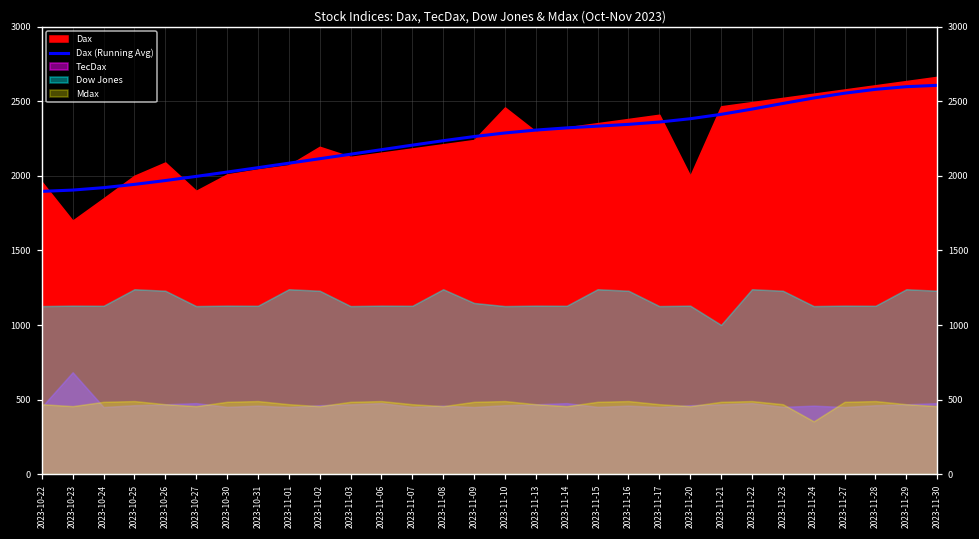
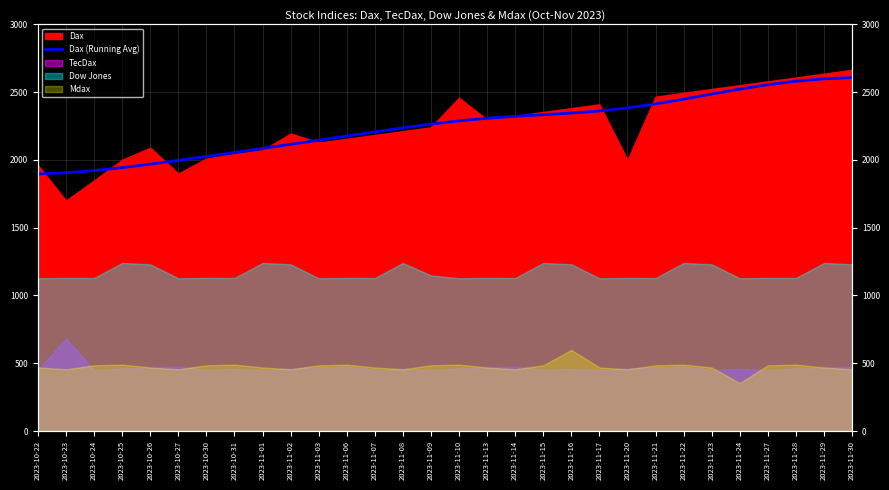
Mdax, 2023-11-16: 490 -> 600
Dow Jones, 2023-11-21: 1000 -> 1130
